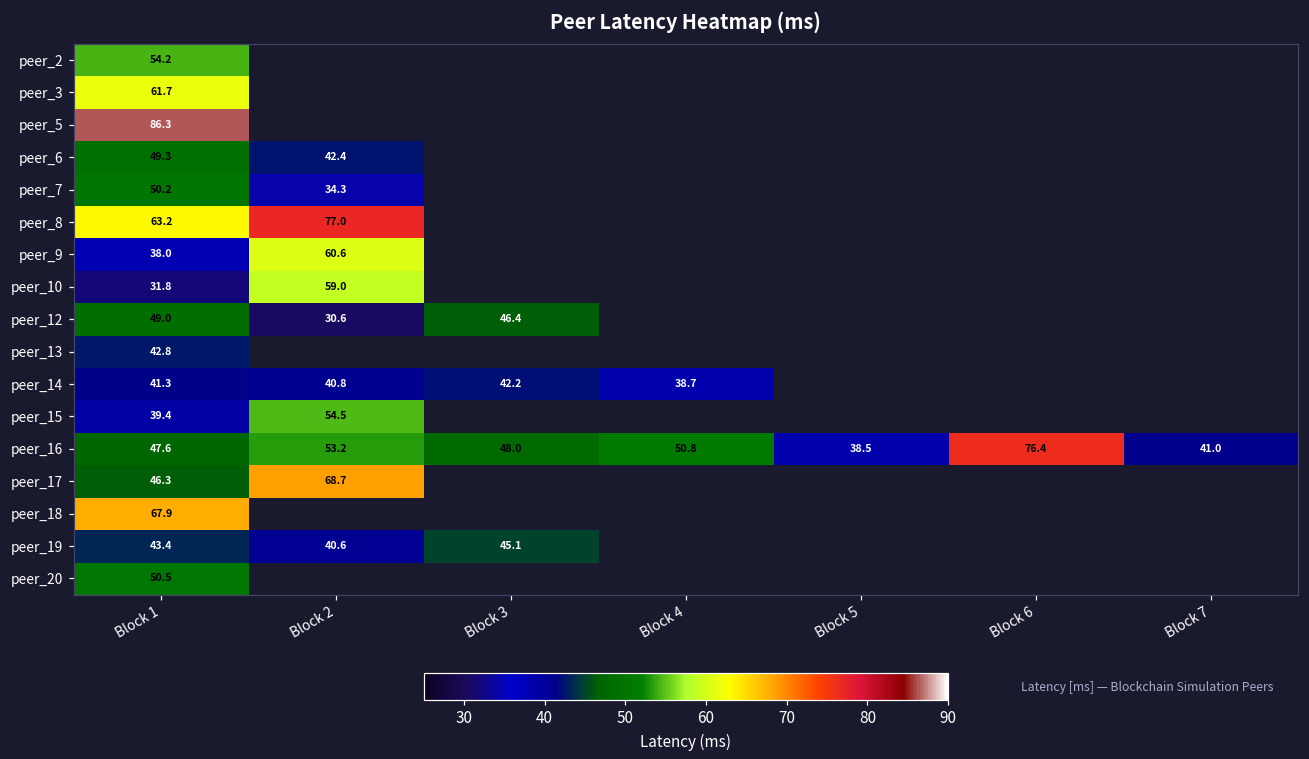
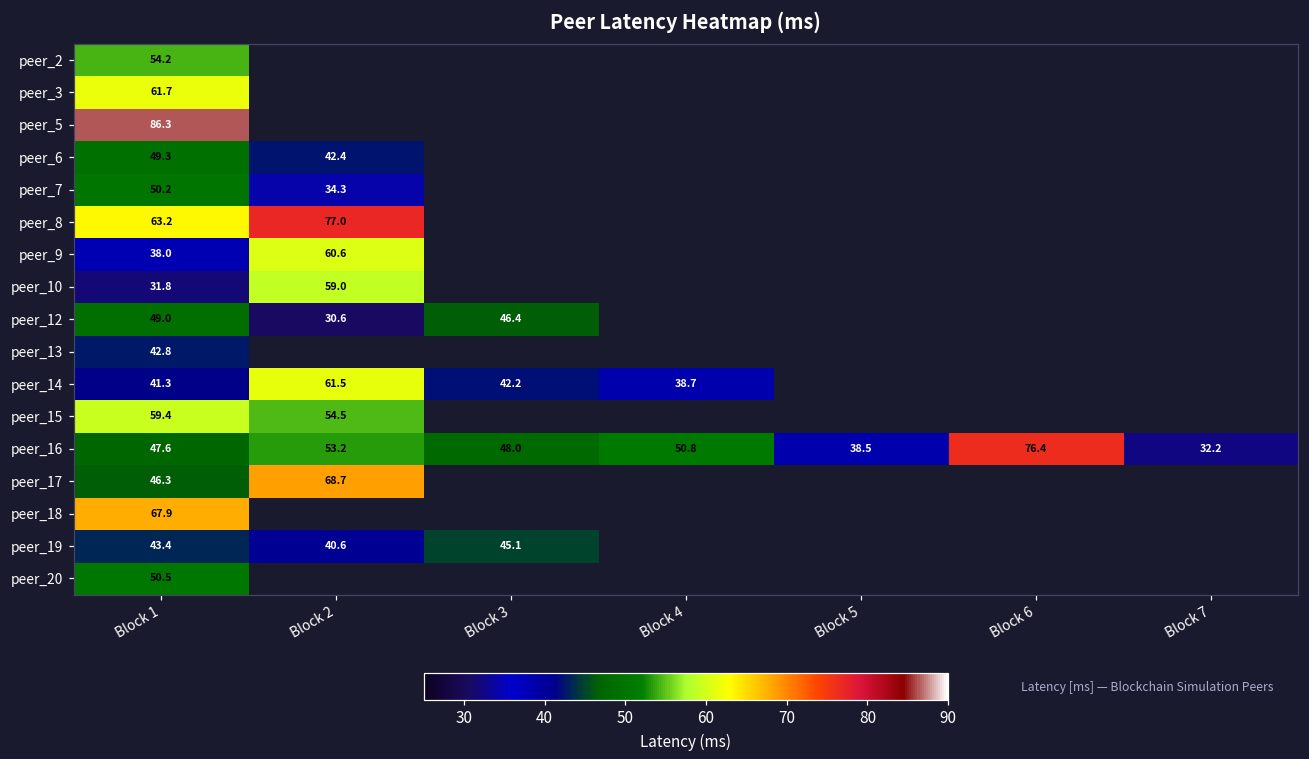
peer_14, Block 2: 40.8 -> 61.5
peer_15, Block 1: 39.4 -> 59.4
peer_16, Block 7: 41.0 -> 32.2
